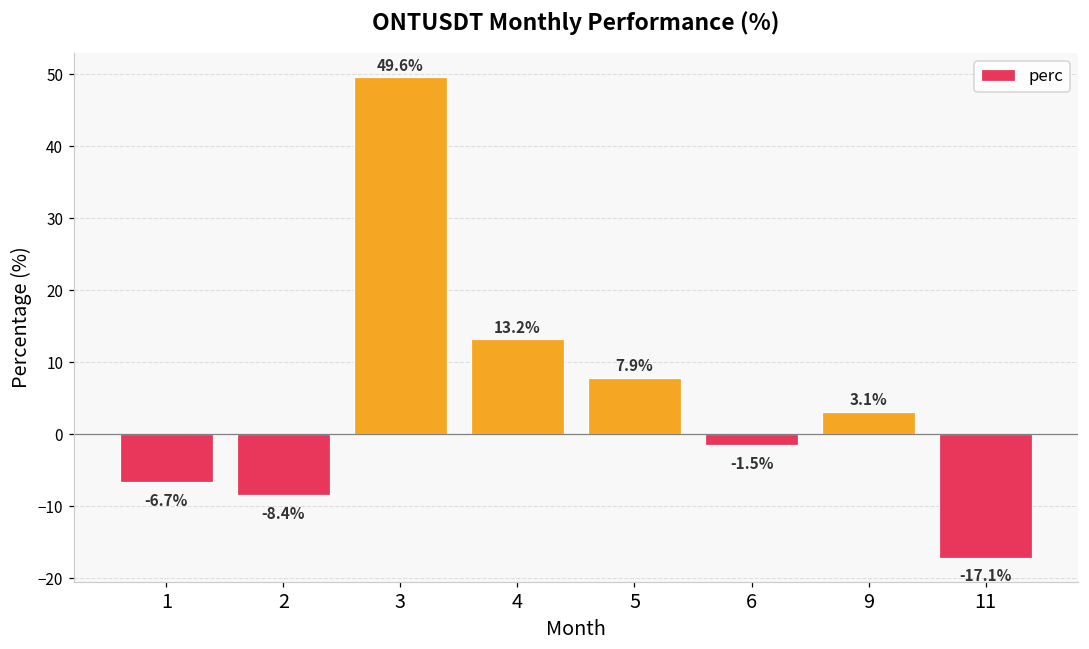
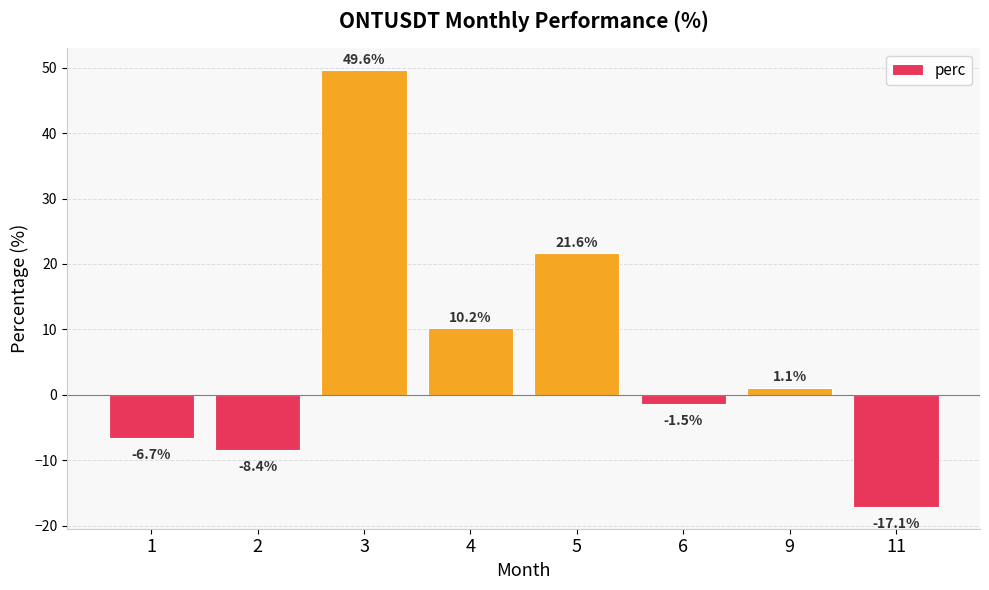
4: 13.2% -> 10.2%
5: 7.9% -> 21.6%
9: 3.1% -> 1.1%
